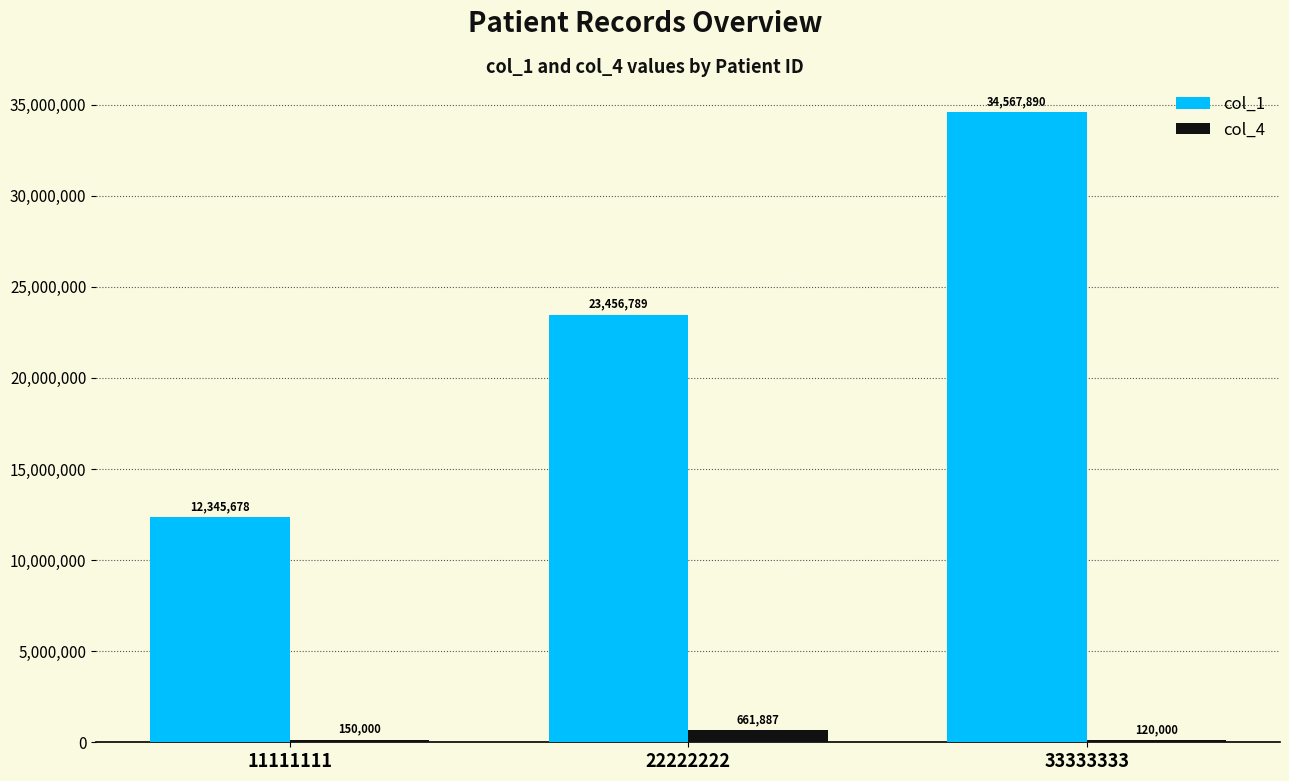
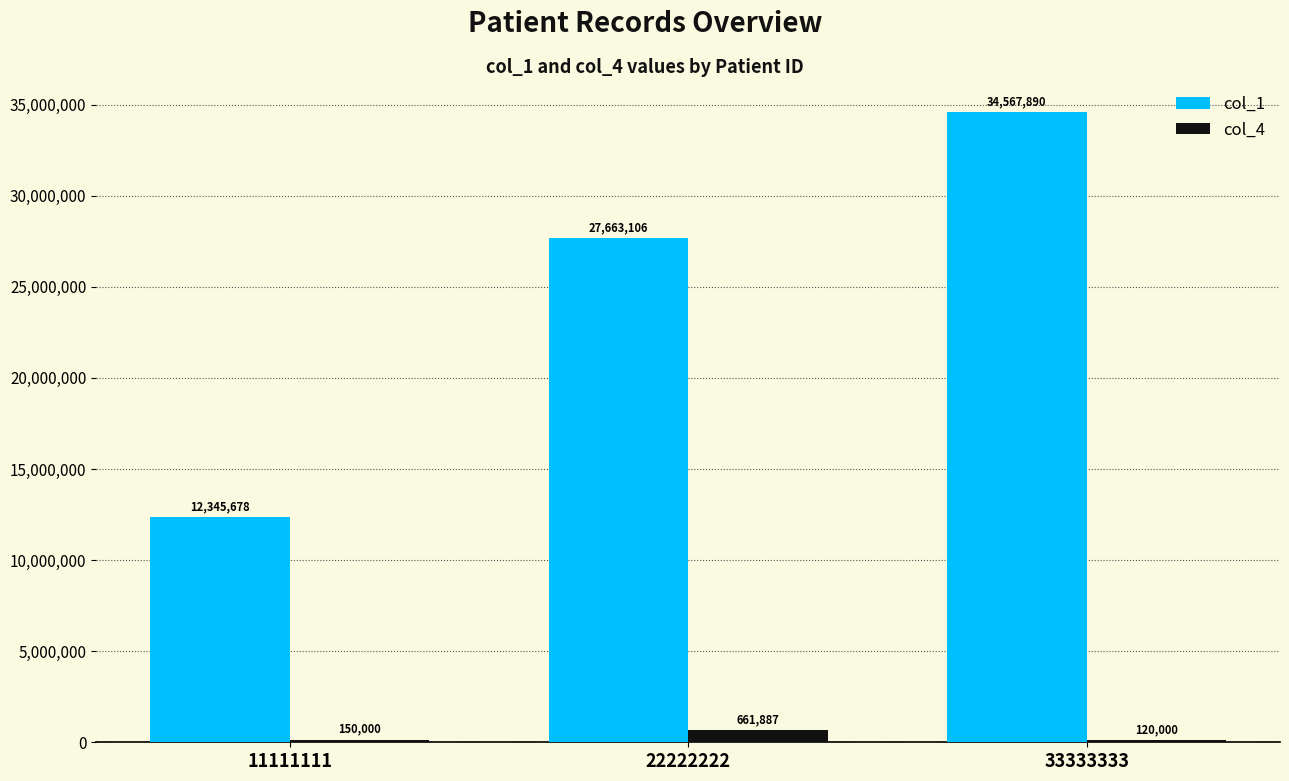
col_1, 22222222: 23,456,789 -> 27,663,106
